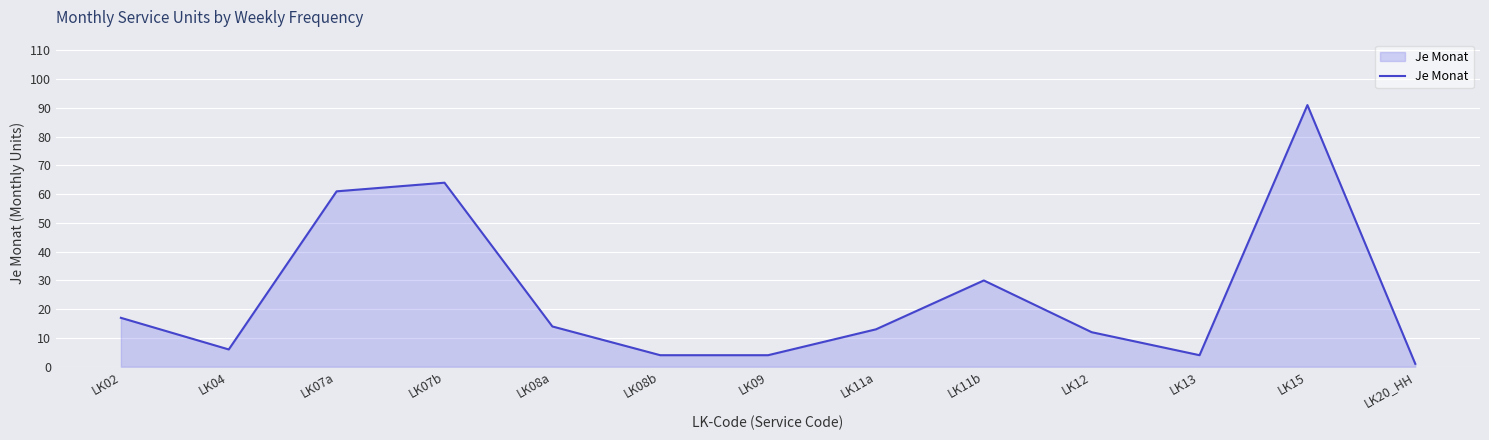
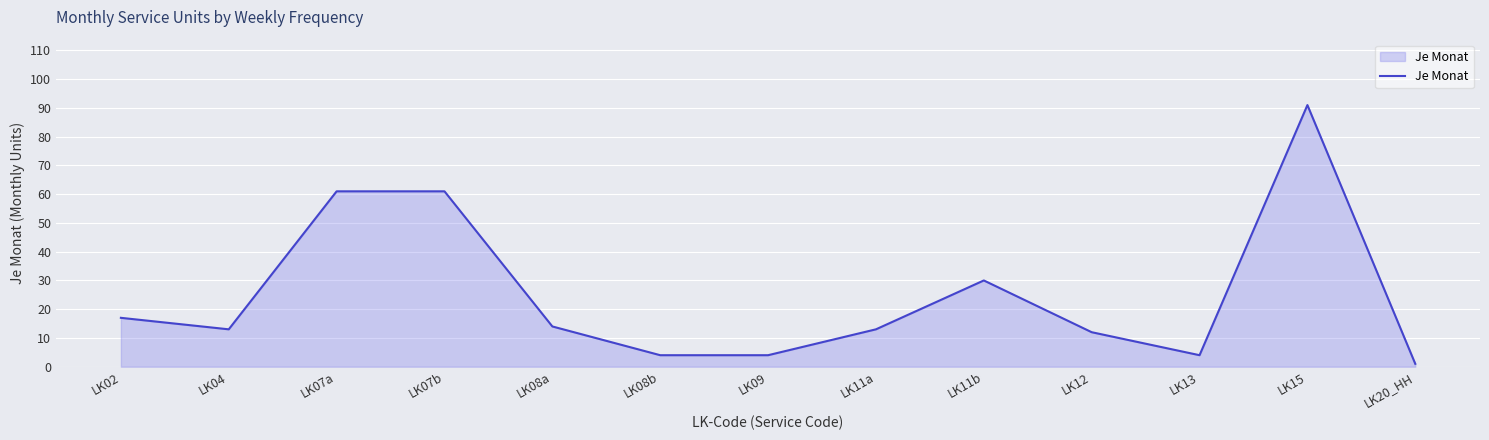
LK04: 6 -> 13
LK07b: 64 -> 61
